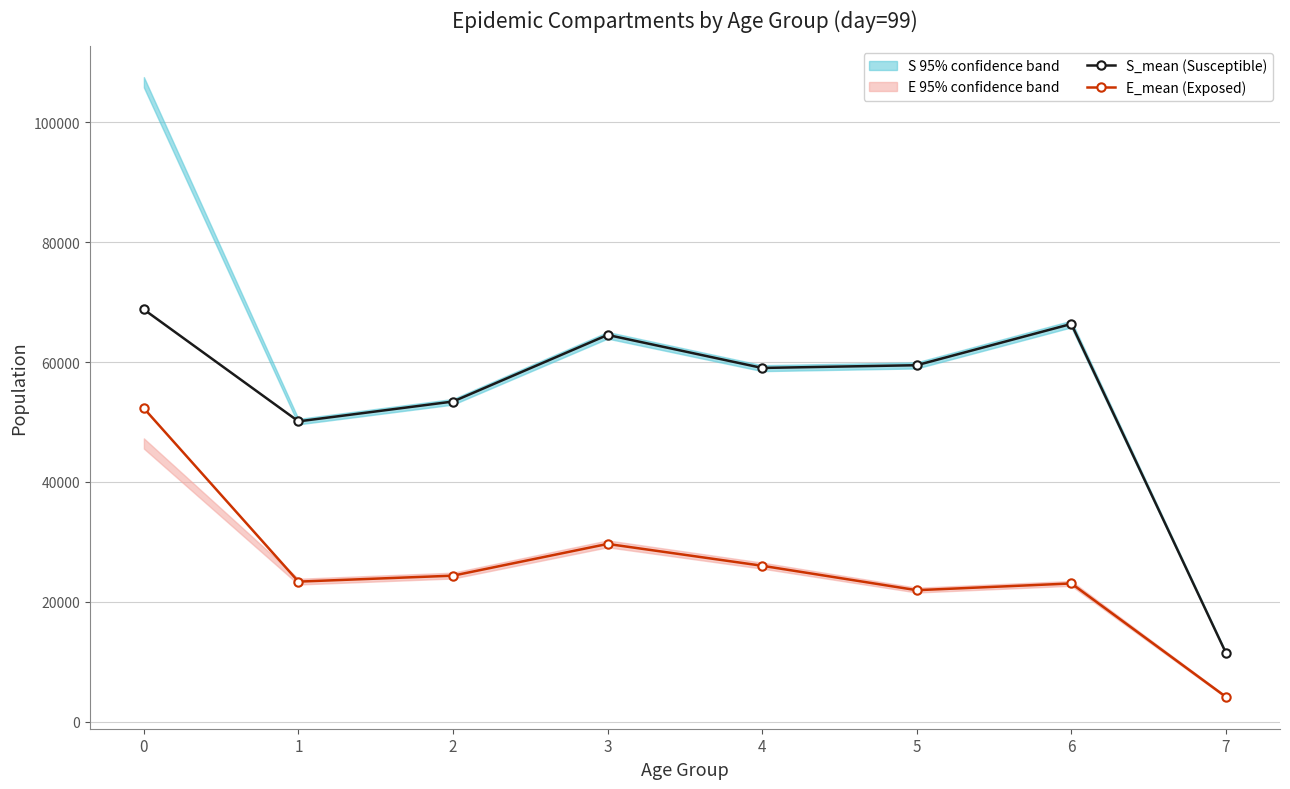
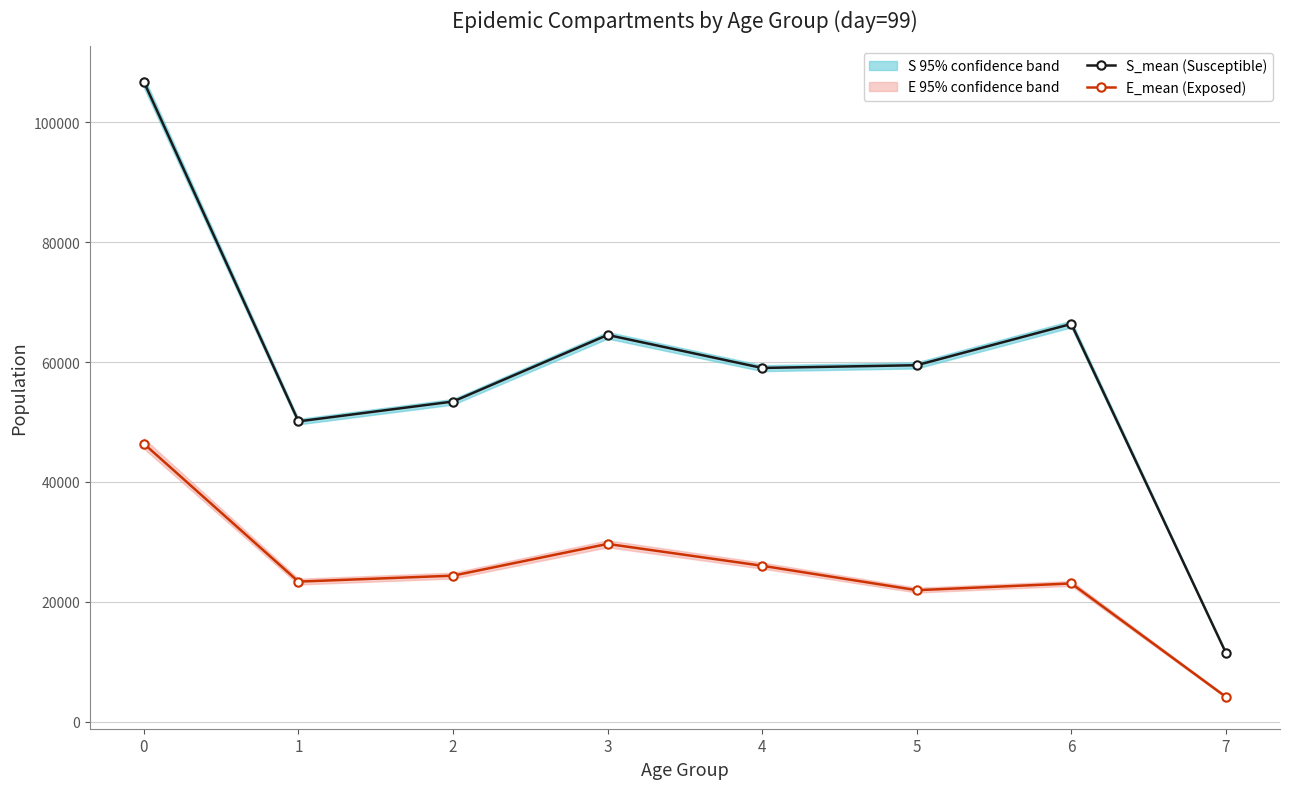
S_mean (Susceptible), 0: 69000 -> 107000
E_mean (Exposed), 0: 52000 -> 46000
